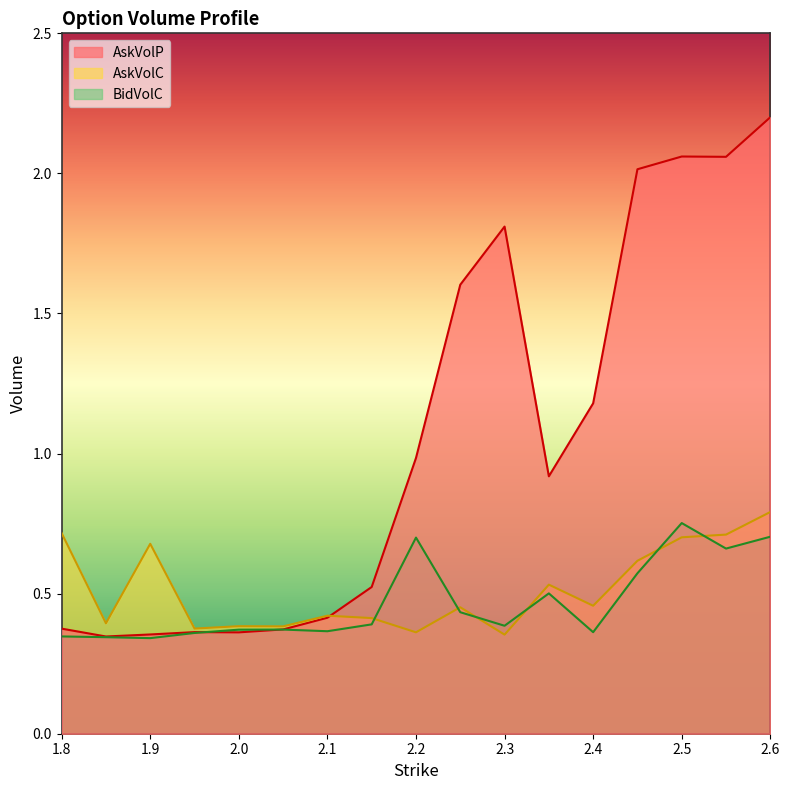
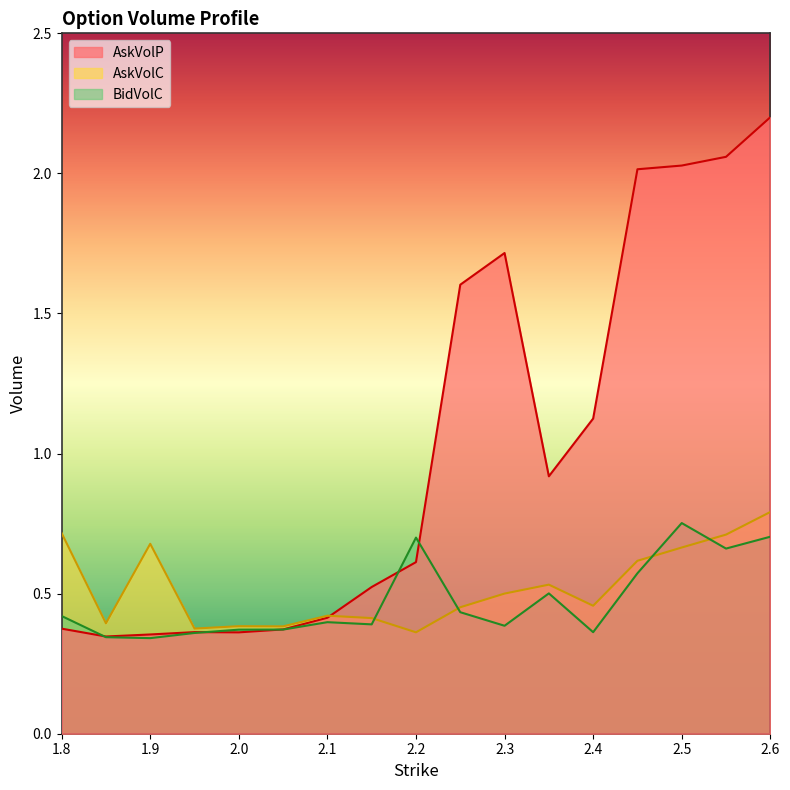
BidVolC, 1.8: 0.35 -> 0.42
BidVolC, 2.1: 0.37 -> 0.40
AskVolP, 2.2: 0.98 -> 0.61
AskVolP, 2.3: 1.81 -> 1.72
AskVolC, 2.3: 0.35 -> 0.50
AskVolP, 2.4: 1.18 -> 1.12
AskVolP, 2.5: 2.06 -> 2.03
AskVolC, 2.5: 0.70 -> 0.66
